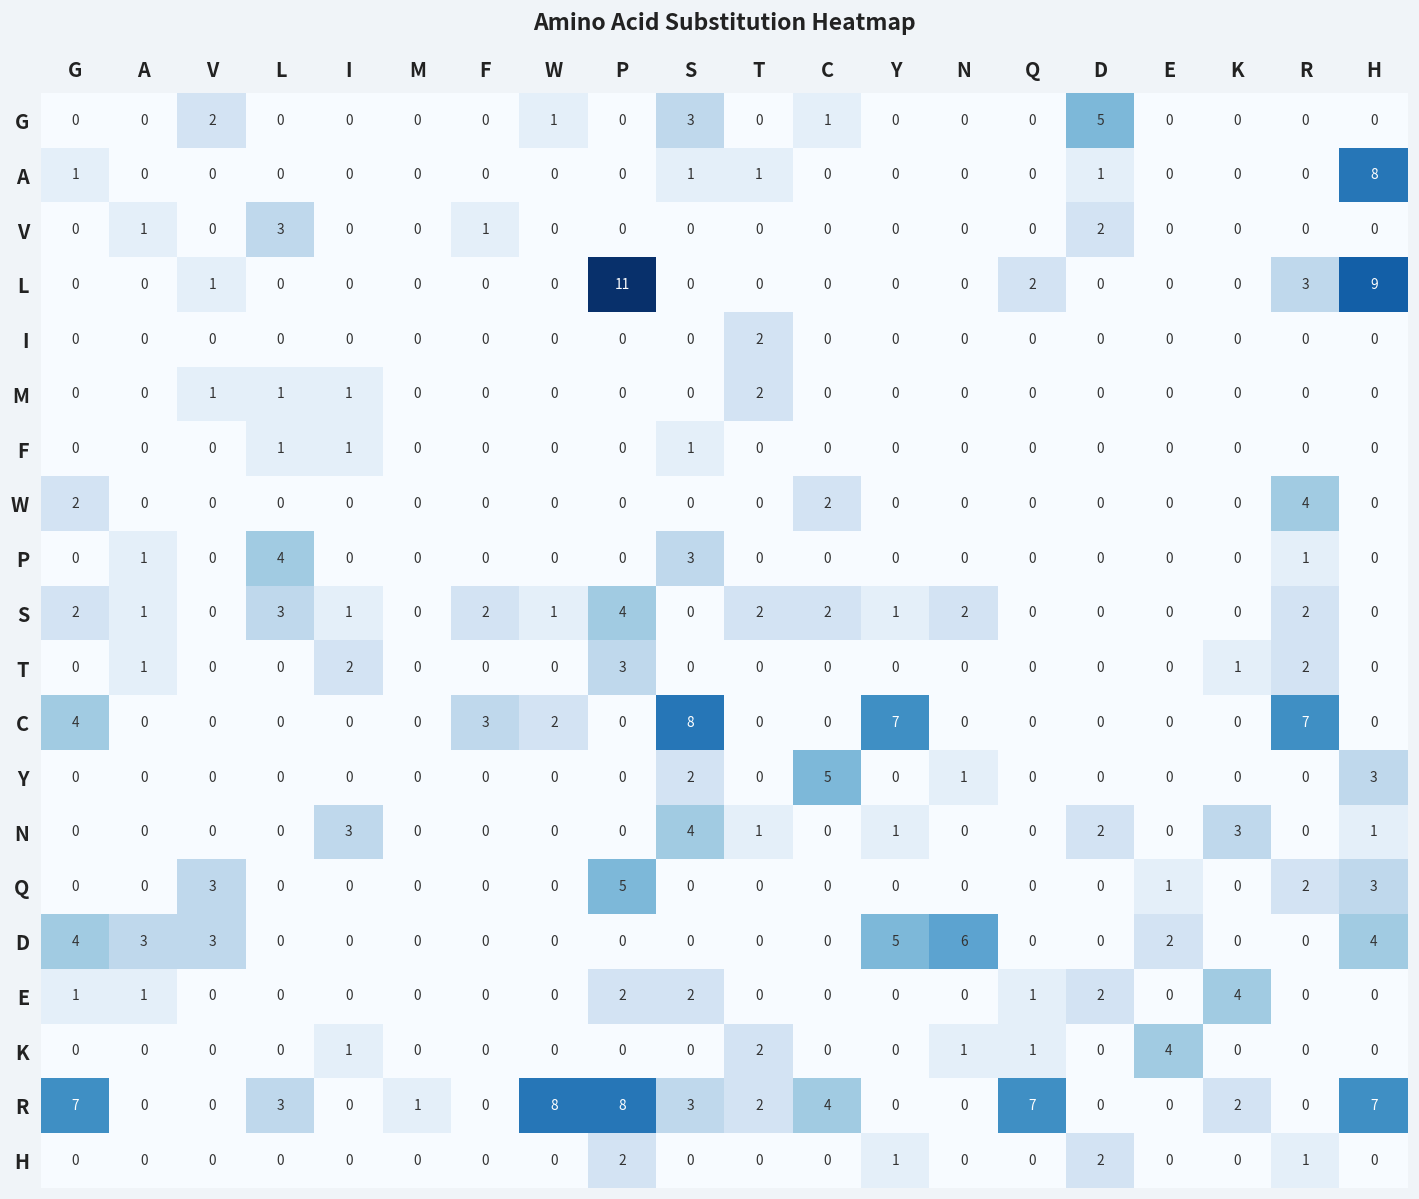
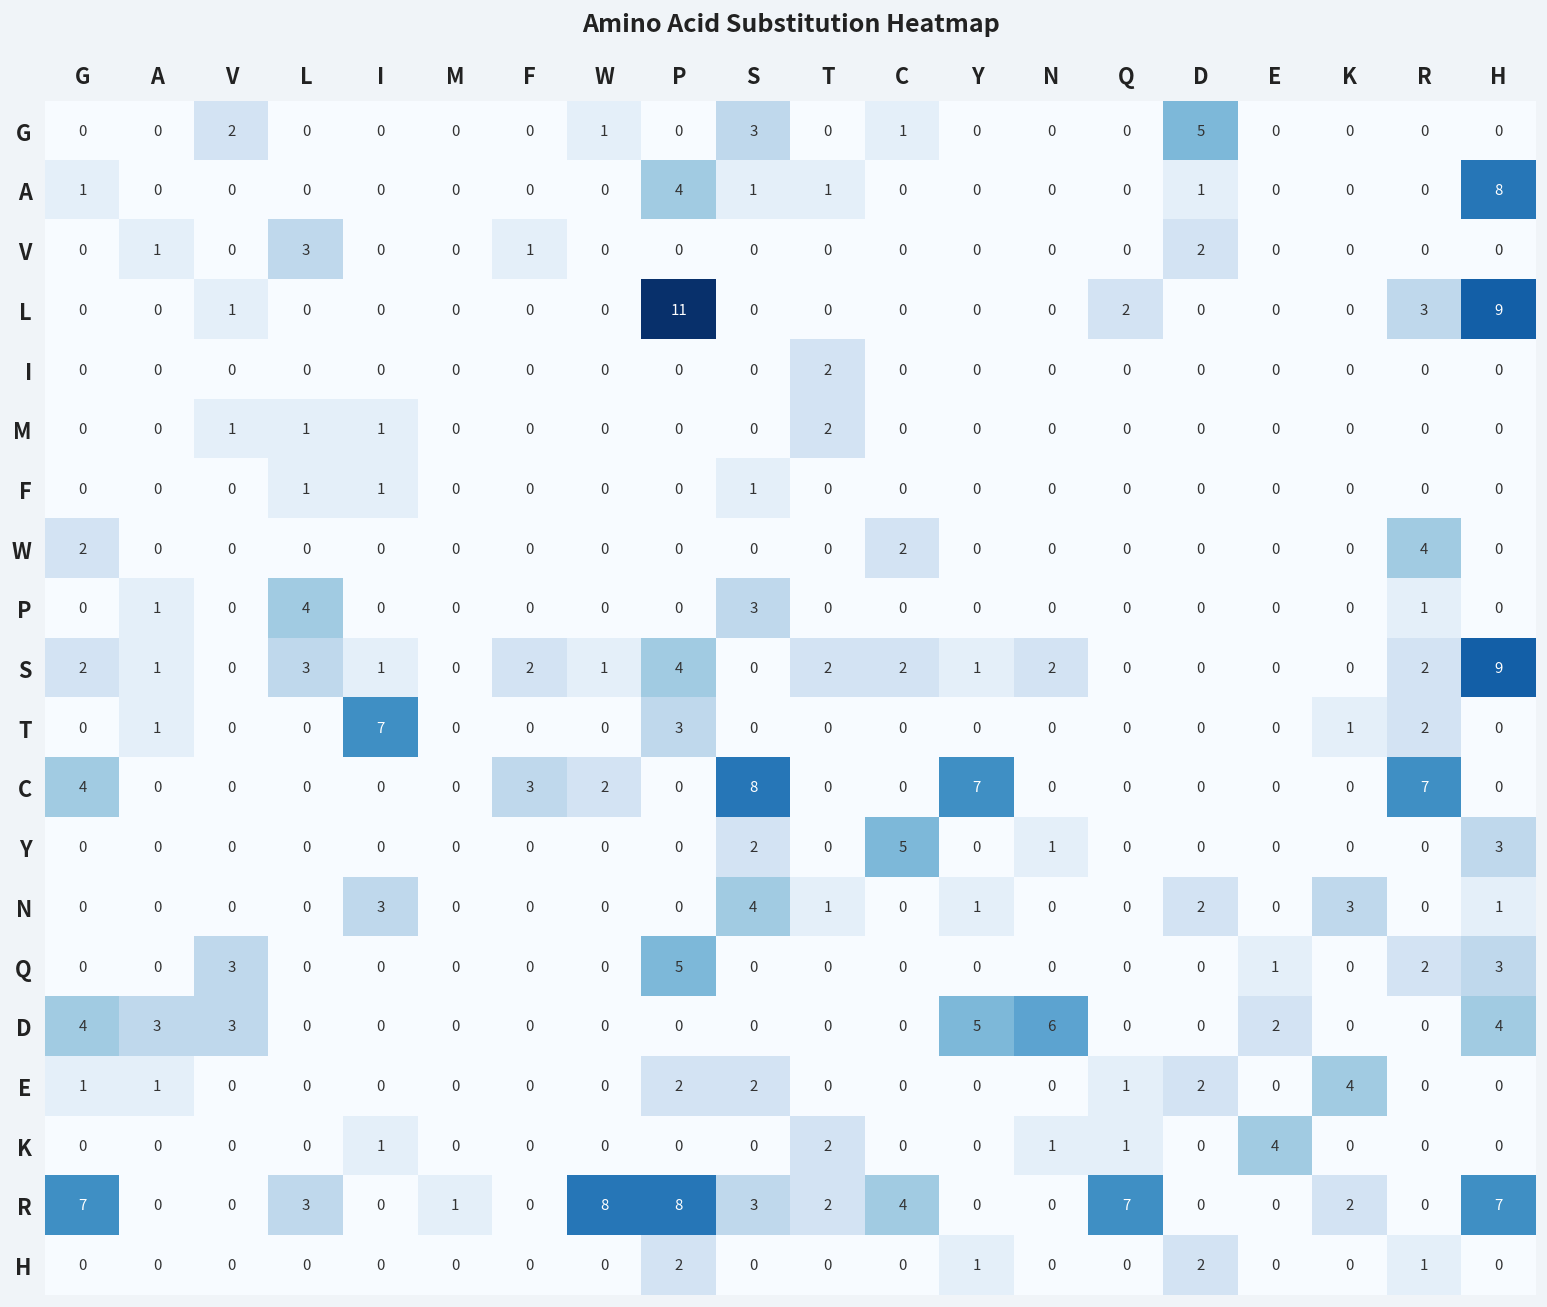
A, P: 0 -> 4
S, H: 0 -> 9
T, I: 2 -> 7
